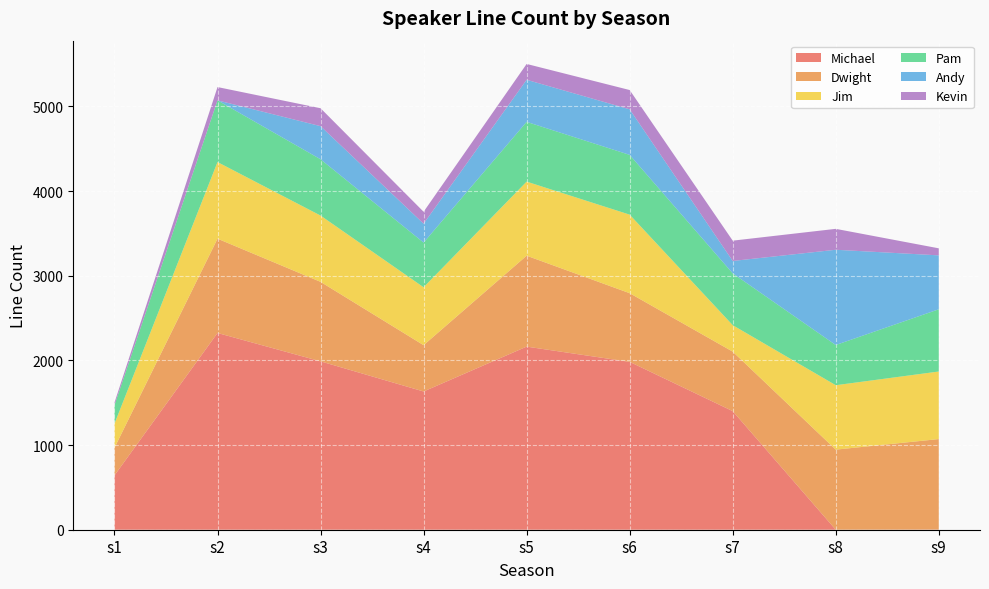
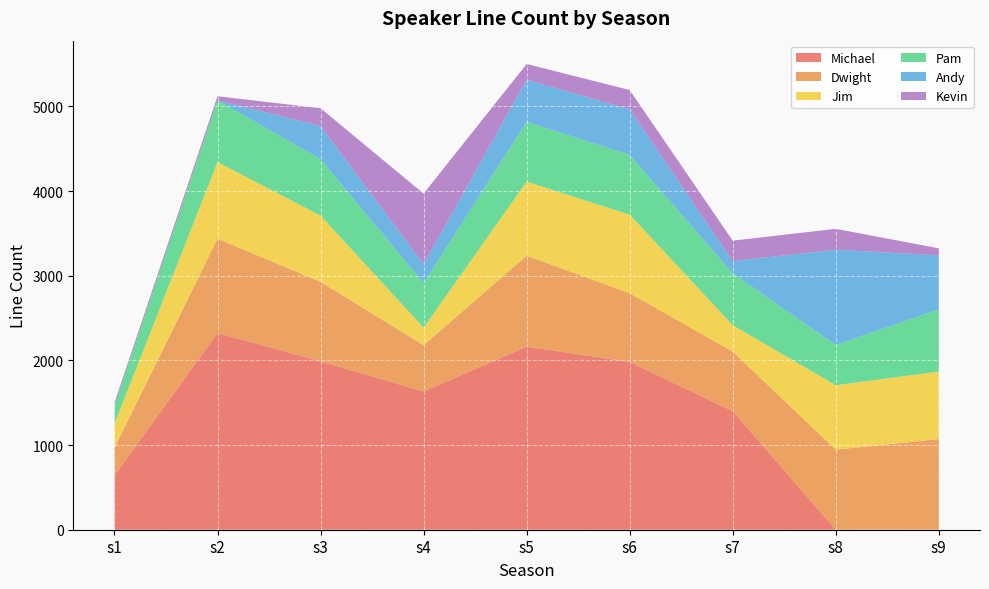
Kevin, s2: 200 -> 0
Jim, s4: 700 -> 200
Kevin, s4: 100 -> 800
